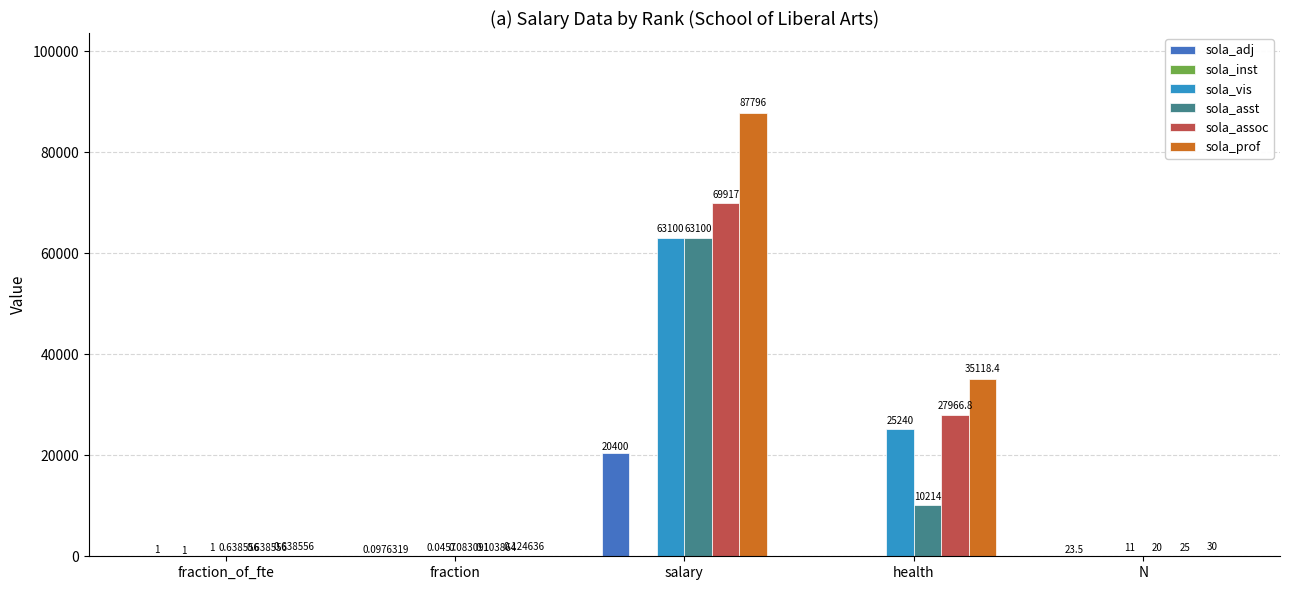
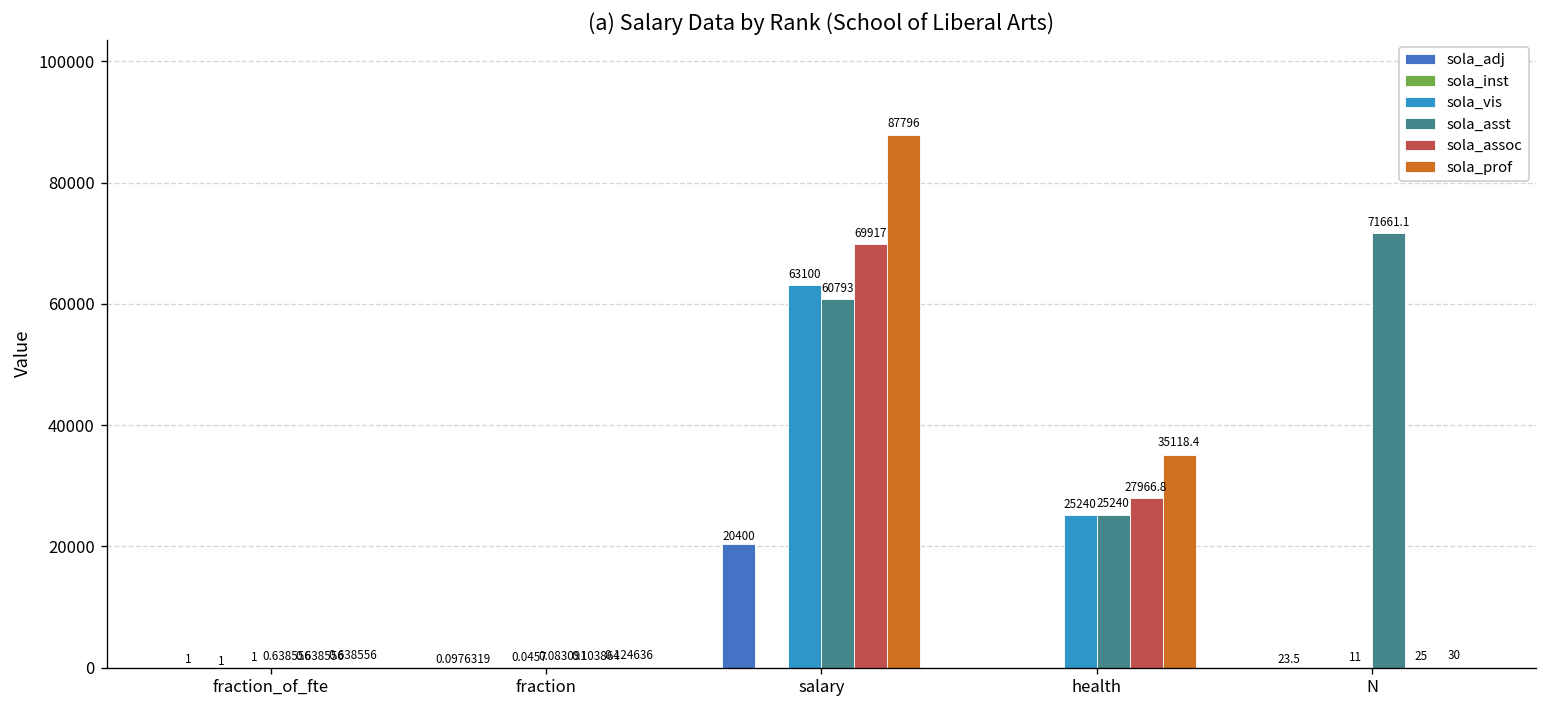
sola_asst, salary: 63100 -> 60793
sola_asst, health: 10214 -> 25240
sola_asst, N: 20 -> 71661.1
